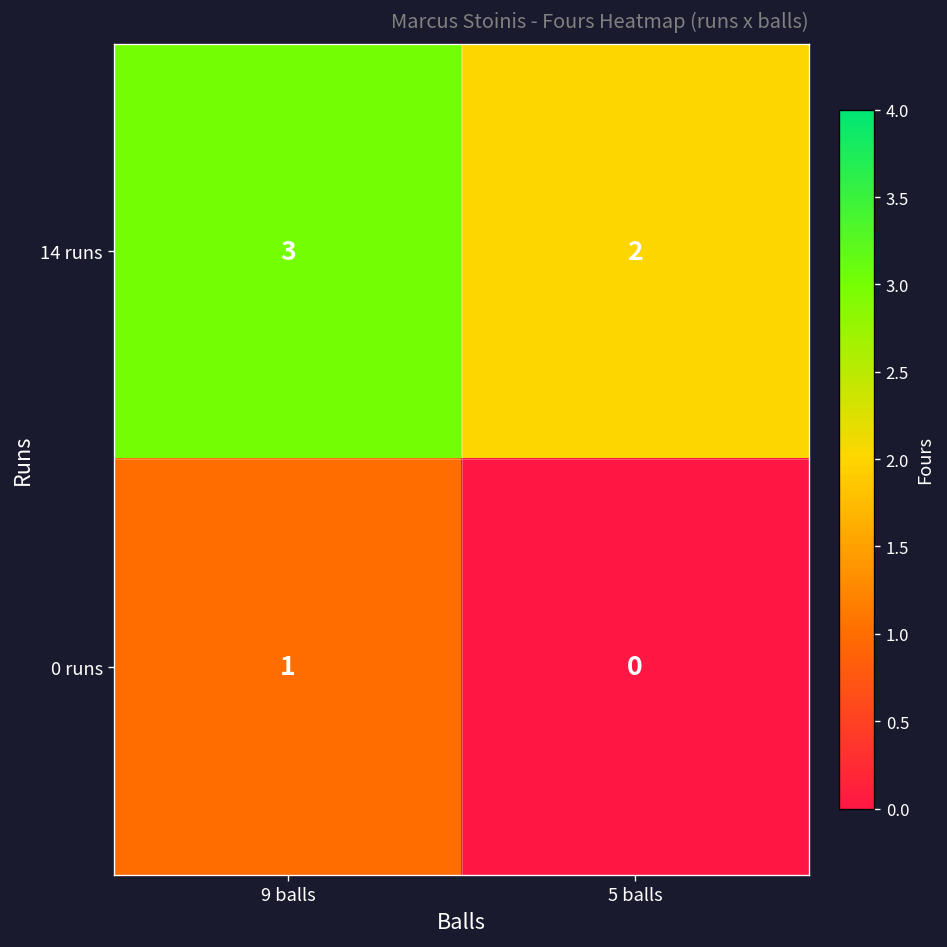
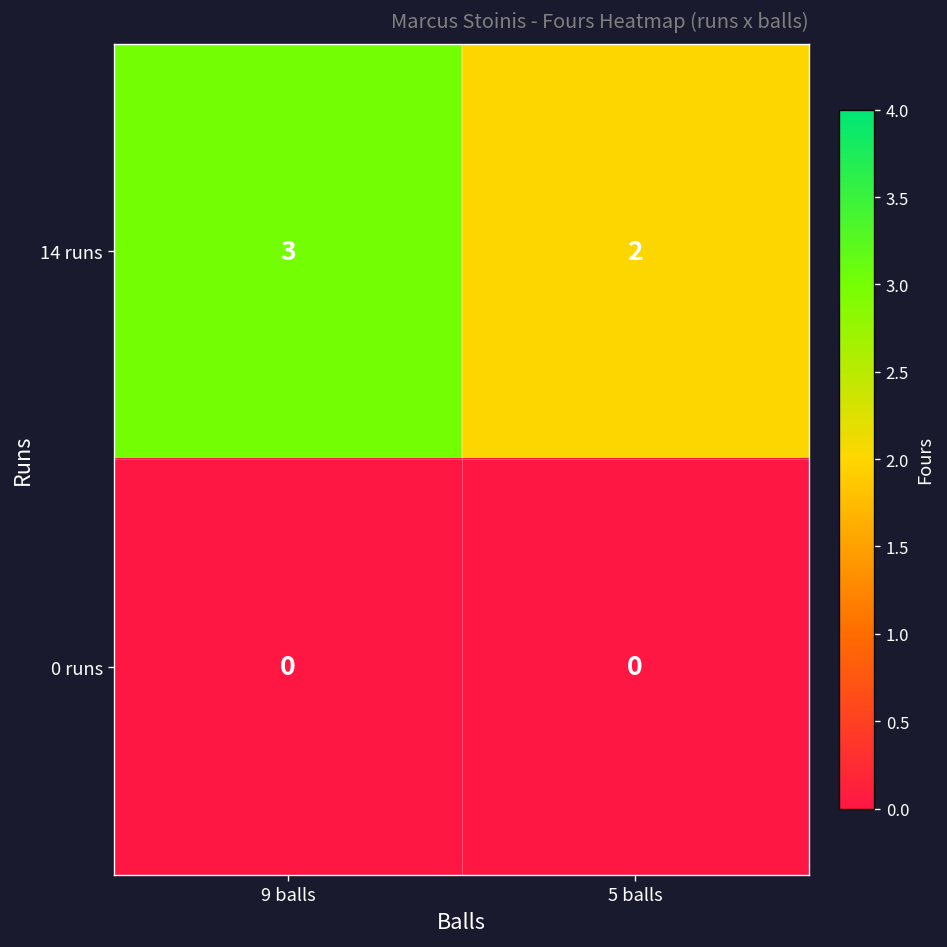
0 runs, 9 balls: 1 -> 0
